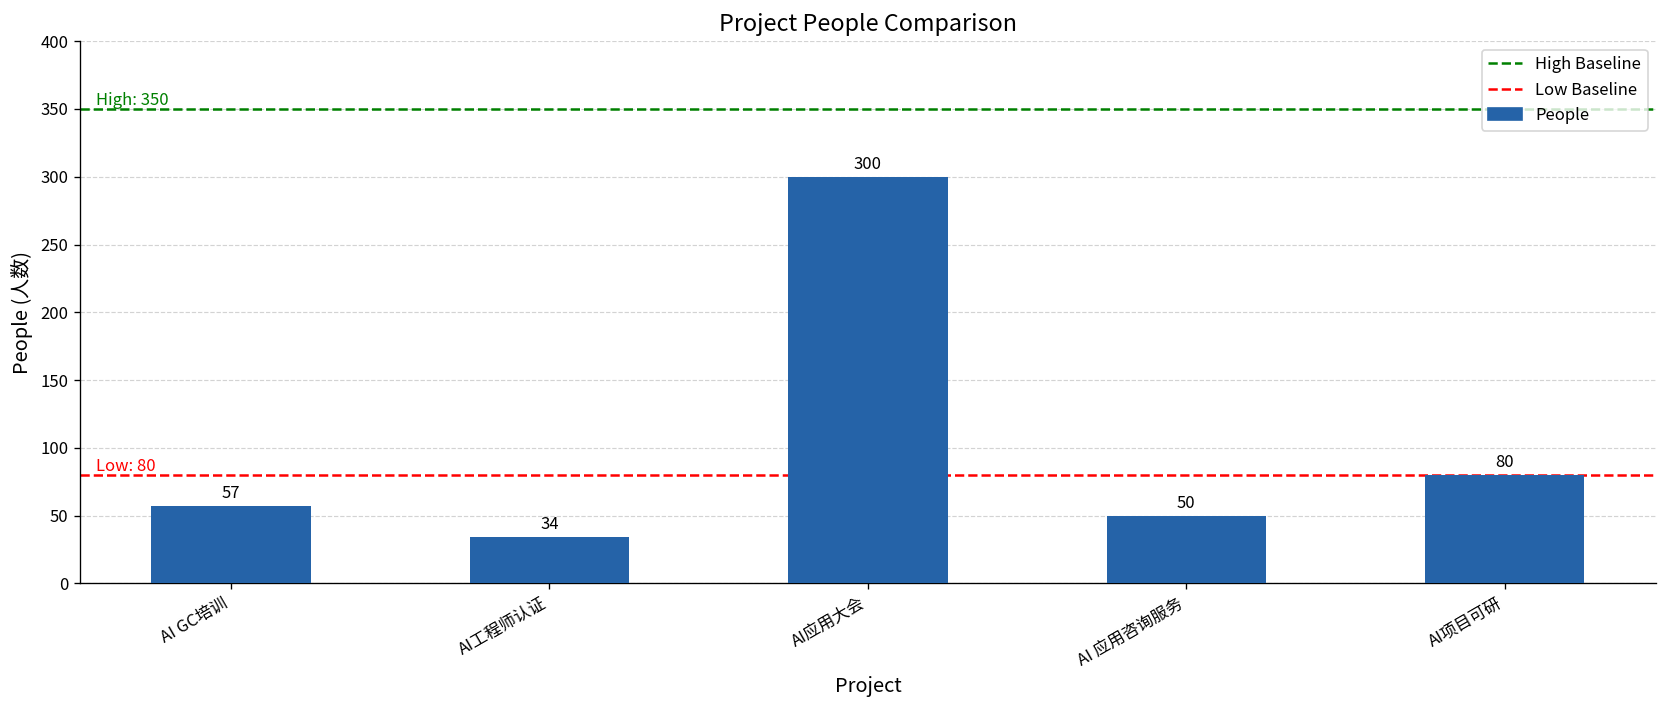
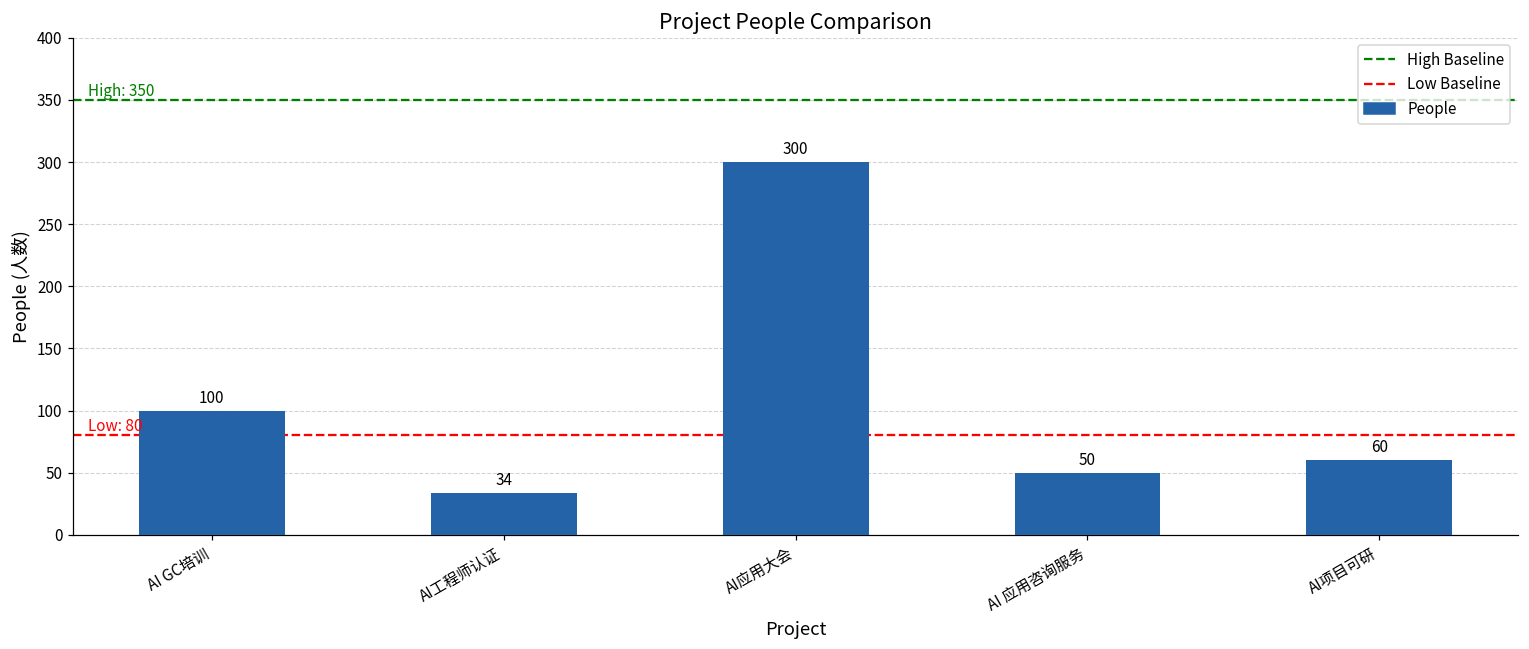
AI GC培训: 57 -> 100
AI项目可研: 80 -> 60
